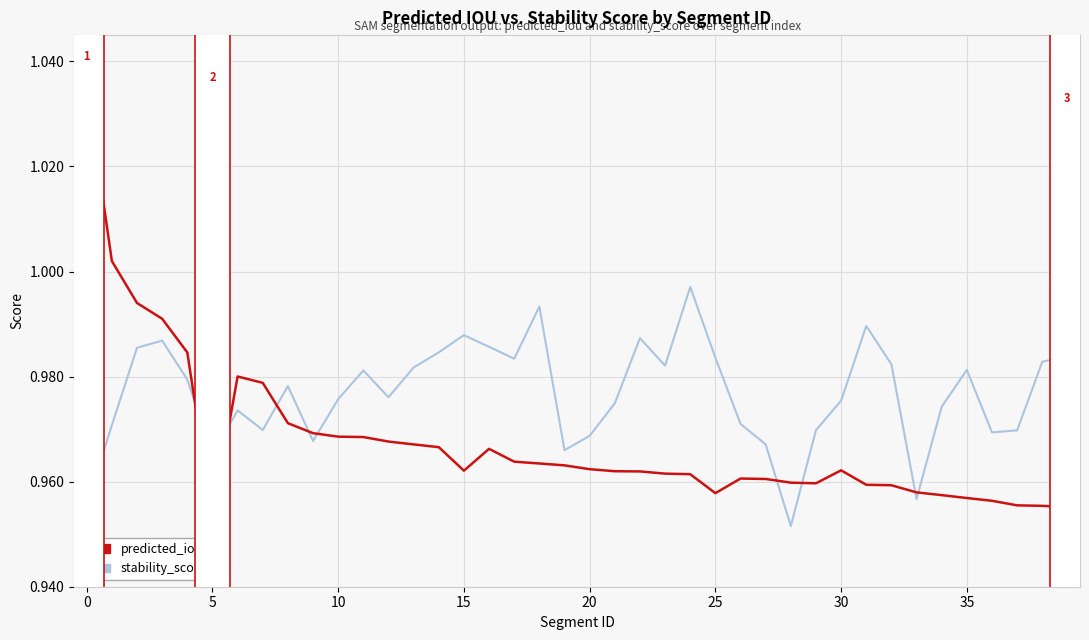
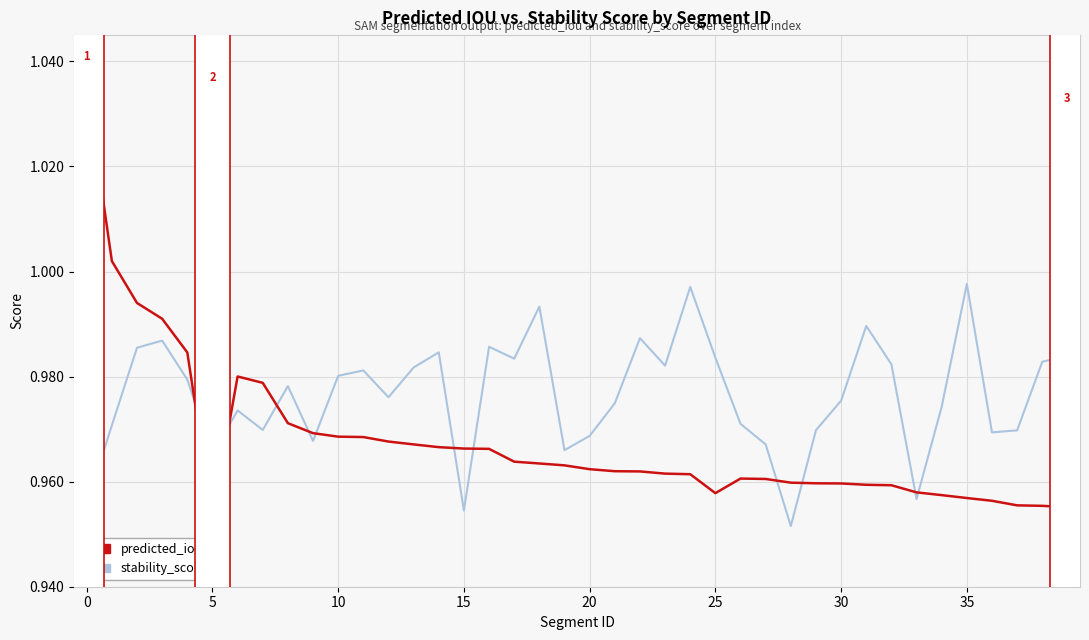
stability_score, 10: 0.976 -> 0.980
stability_score, 15: 0.988 -> 0.955
predicted_iou, 15: 0.962 -> 0.966
predicted_iou, 30: 0.962 -> 0.960
stability_score, 35: 0.981 -> 0.998
